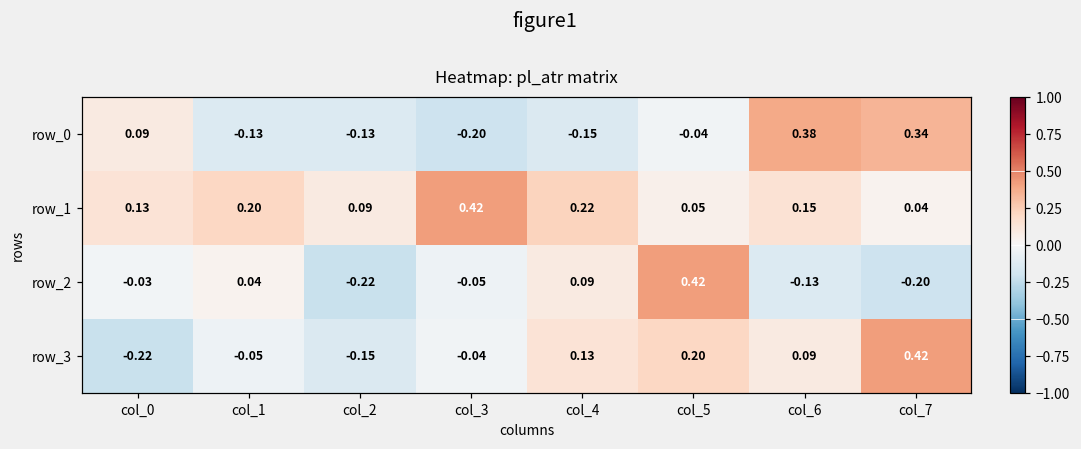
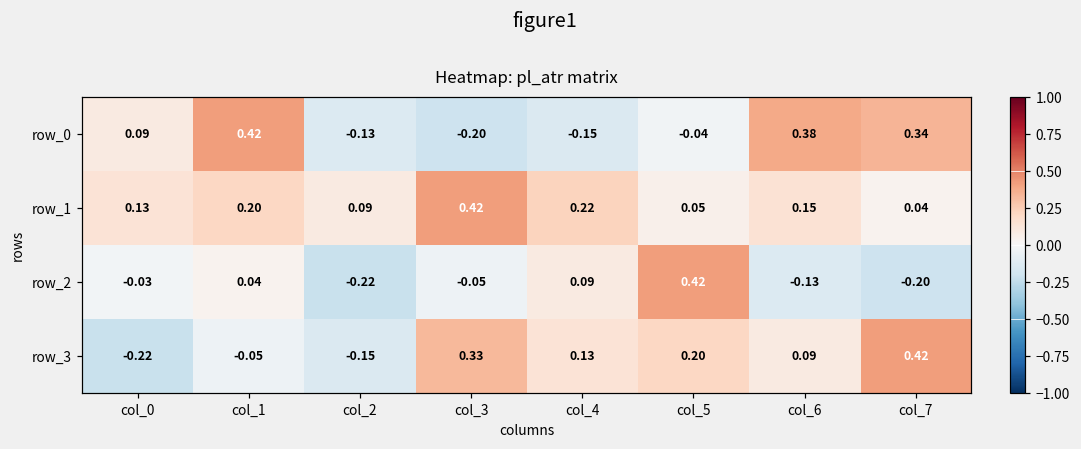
row_0, col_1: -0.13 -> 0.42
row_3, col_3: -0.04 -> 0.33
